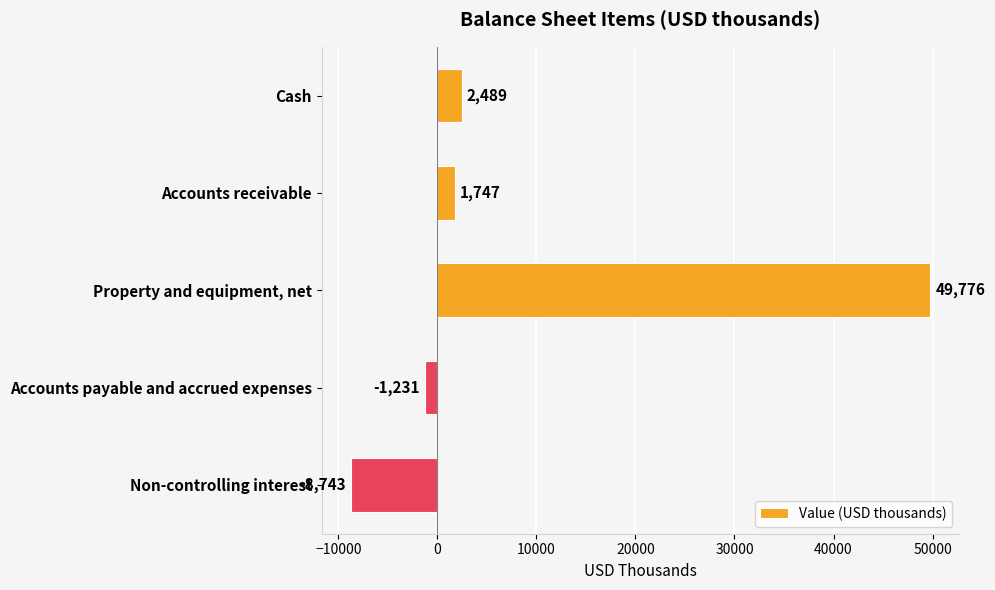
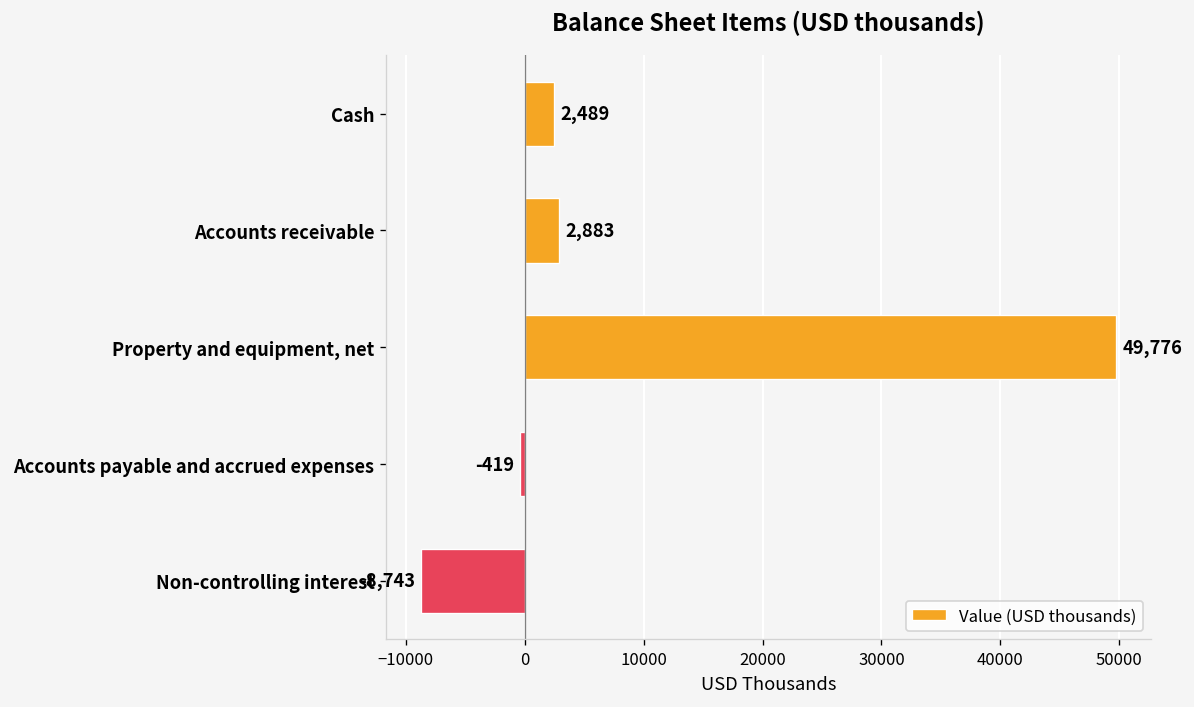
Accounts receivable: 1,747 -> 2,883
Accounts payable and accrued expenses: -1,231 -> -419
